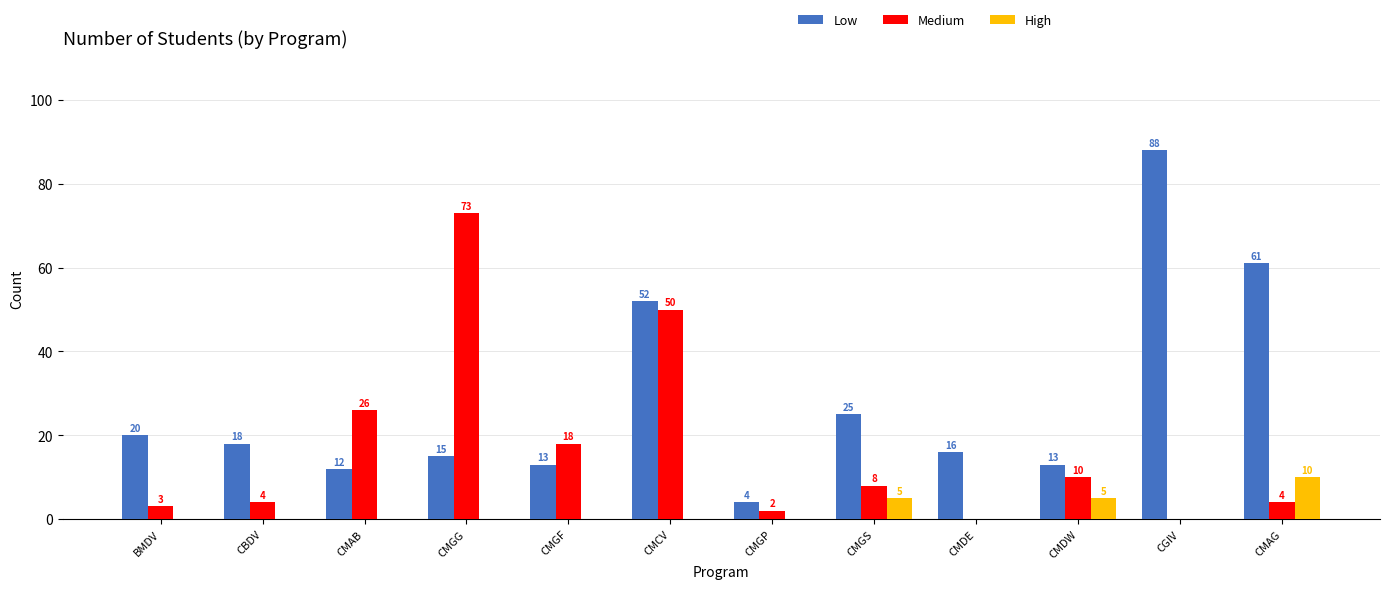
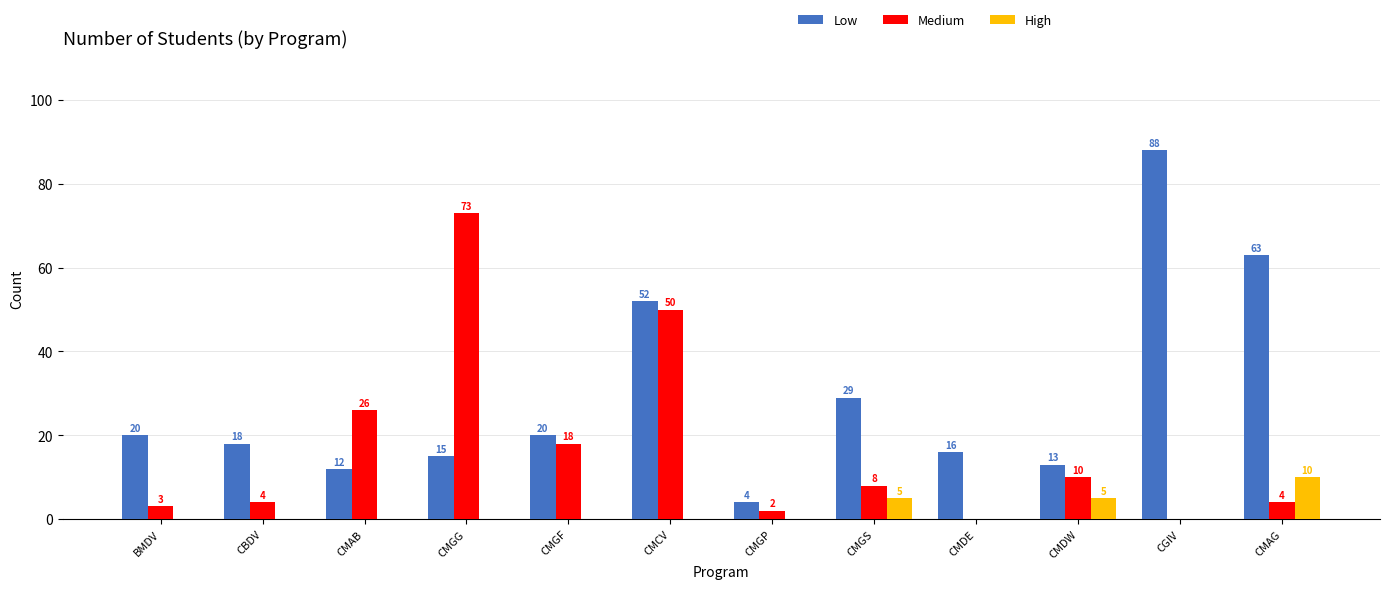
Low, CMGF: 13 -> 20
Low, CMGS: 25 -> 29
Low, CMAG: 61 -> 63
